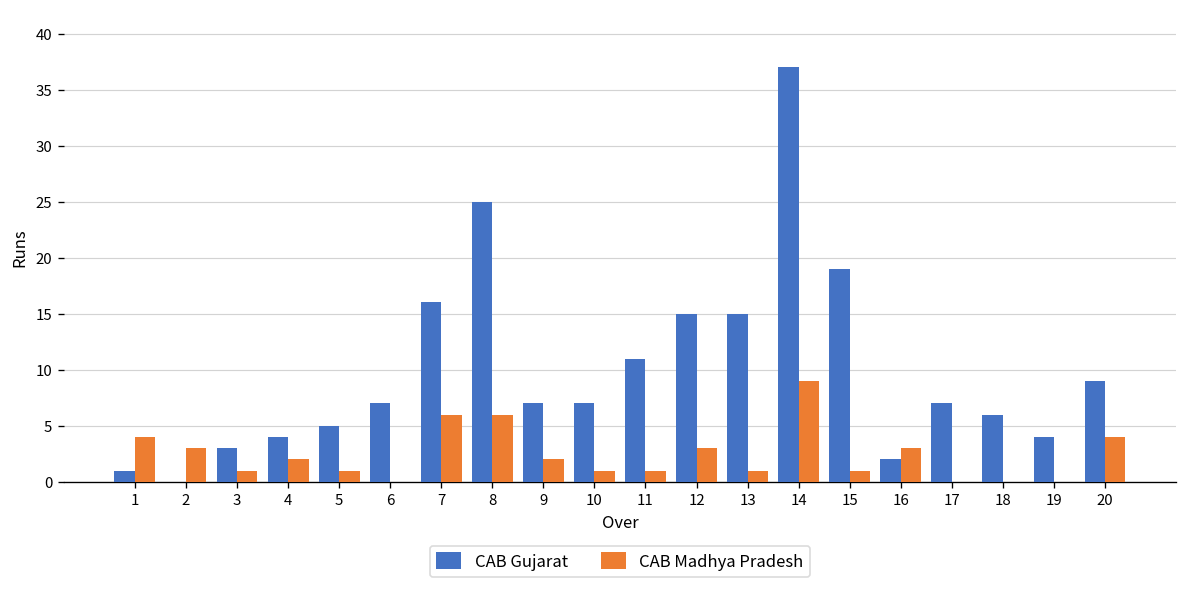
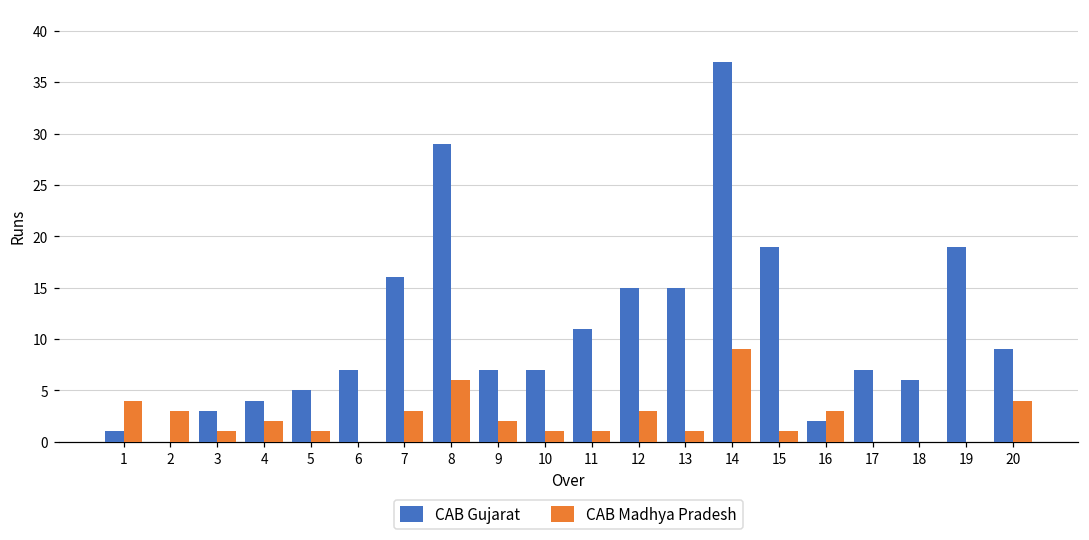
CAB Madhya Pradesh, 7: 6 -> 3
CAB Gujarat, 8: 25 -> 29
CAB Gujarat, 19: 4 -> 19
